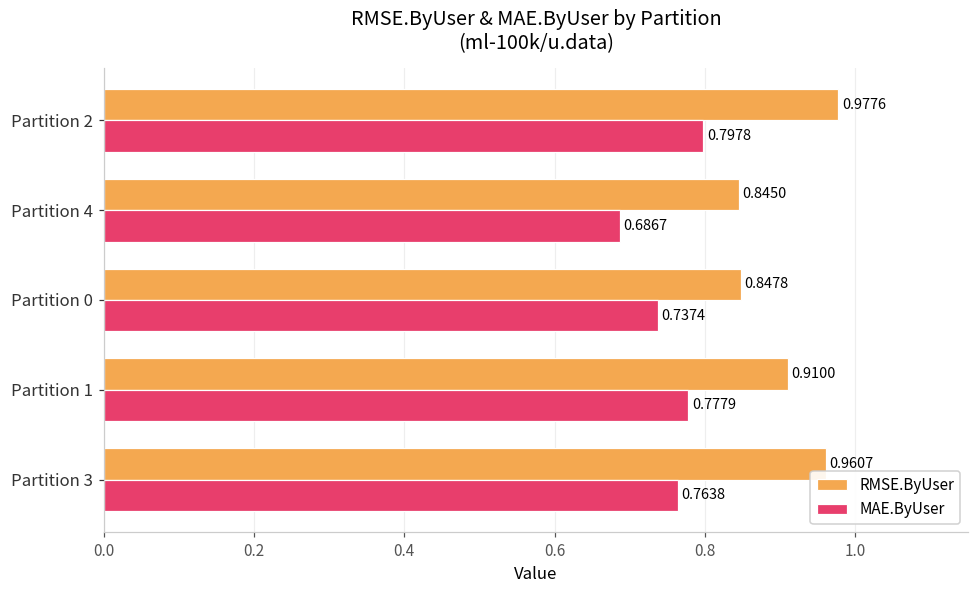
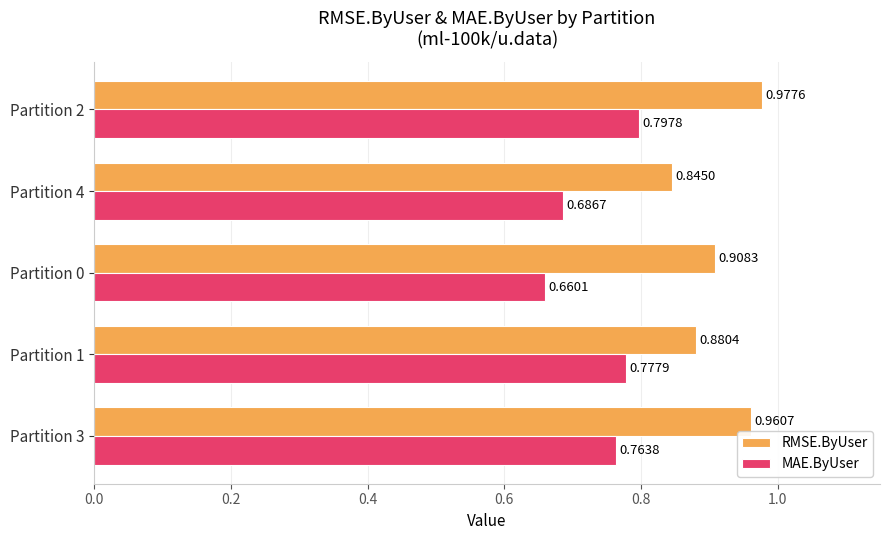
RMSE.ByUser, Partition 0: 0.8478 -> 0.9083
MAE.ByUser, Partition 0: 0.7374 -> 0.6601
RMSE.ByUser, Partition 1: 0.9100 -> 0.8804
